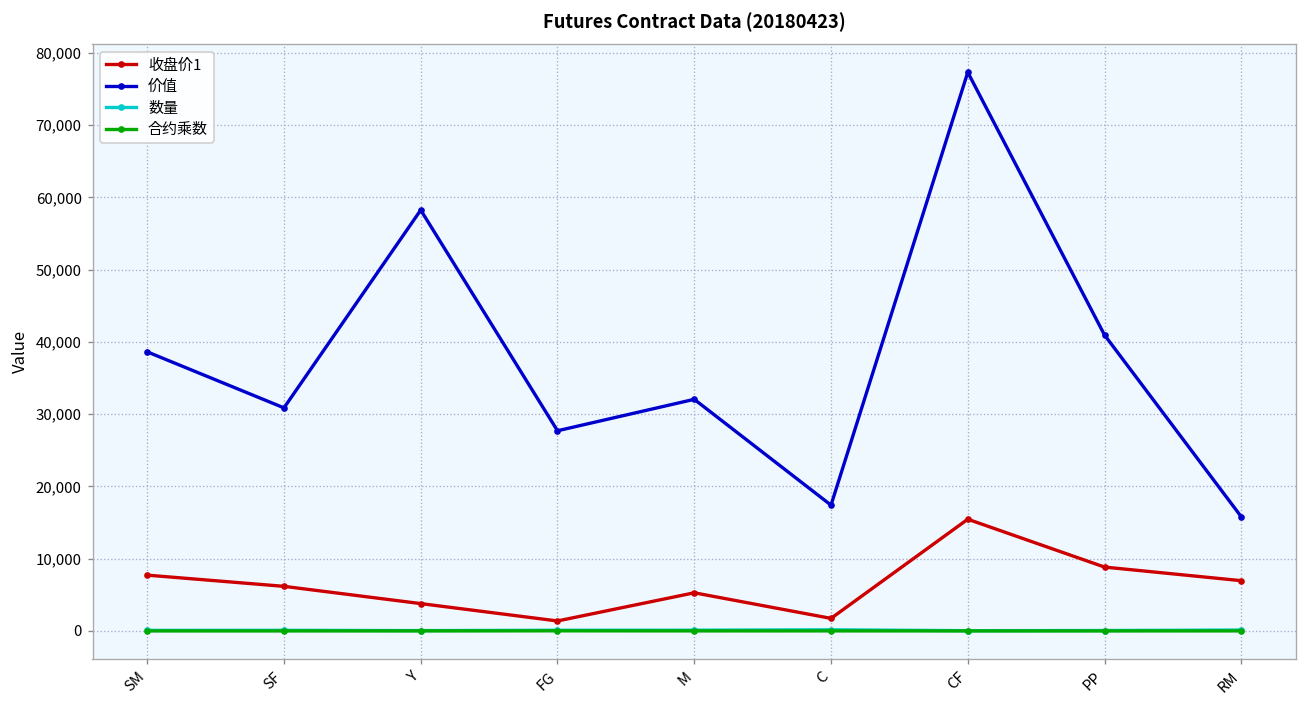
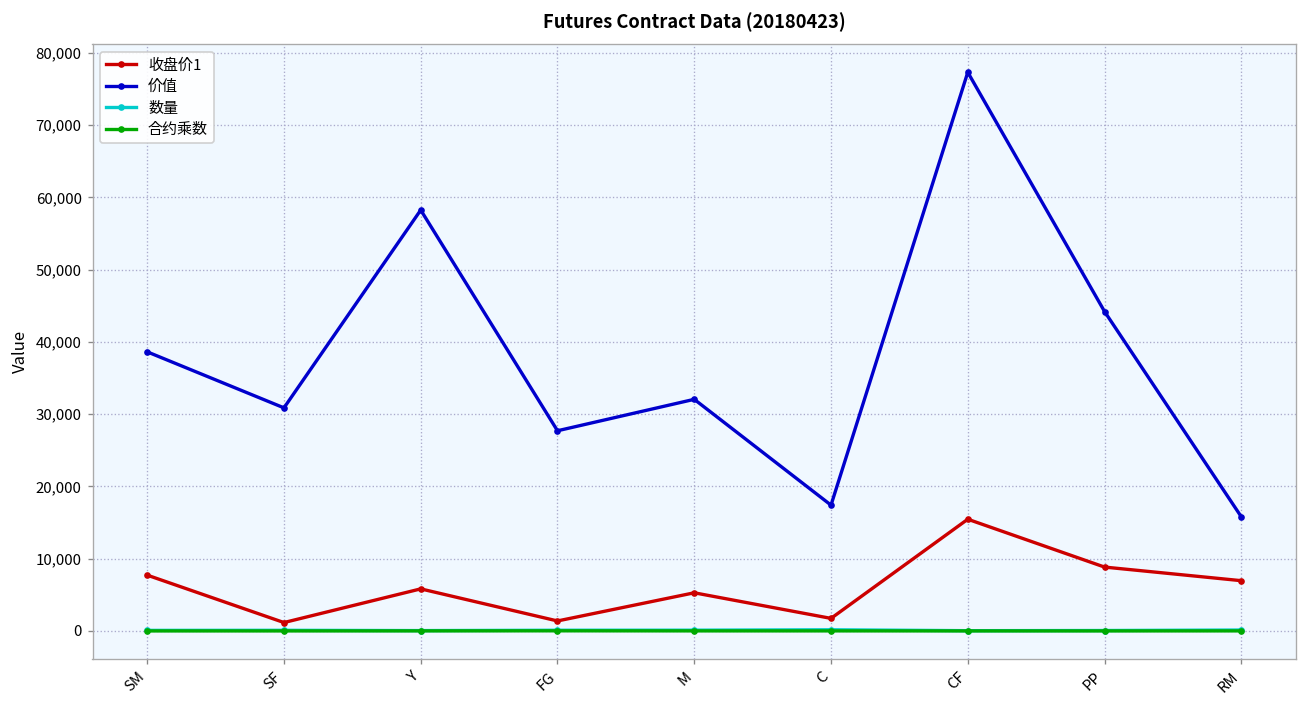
收盘价1, SF: 6,000 -> 1,000
收盘价1, Y: 4,000 -> 6,000
价值, PP: 41,000 -> 44,000
